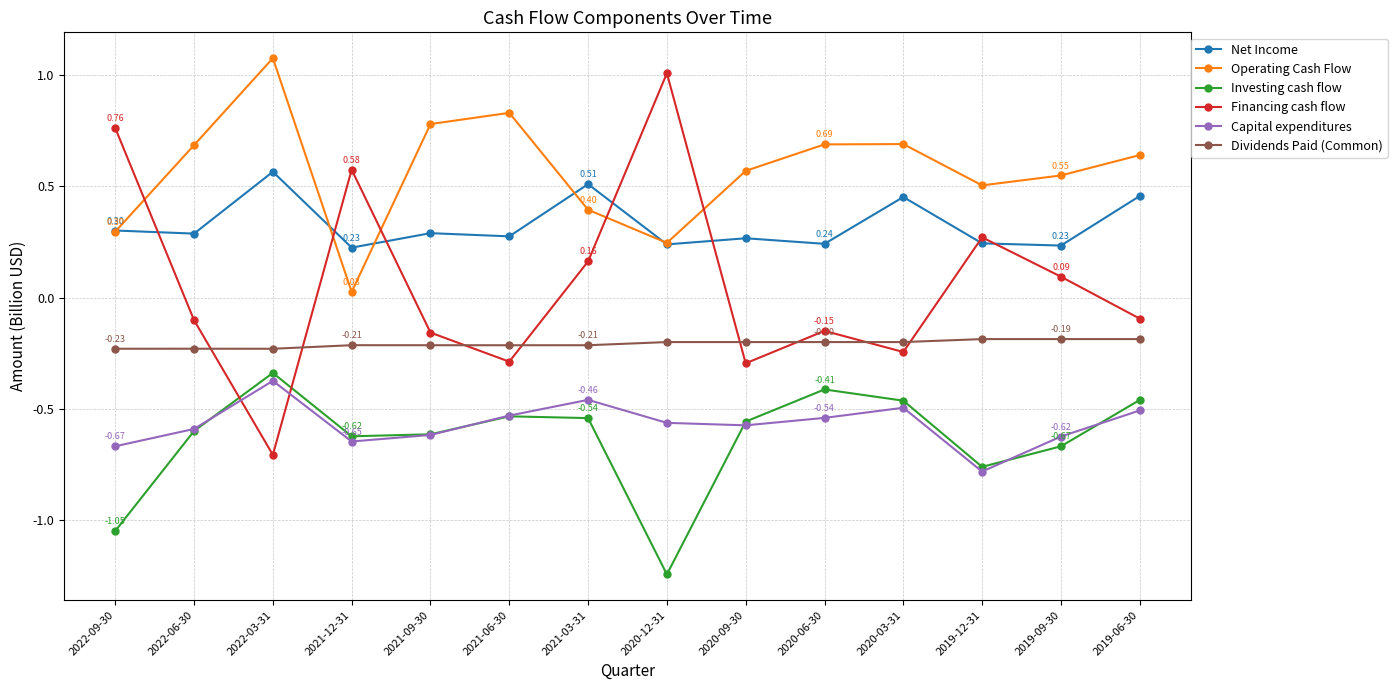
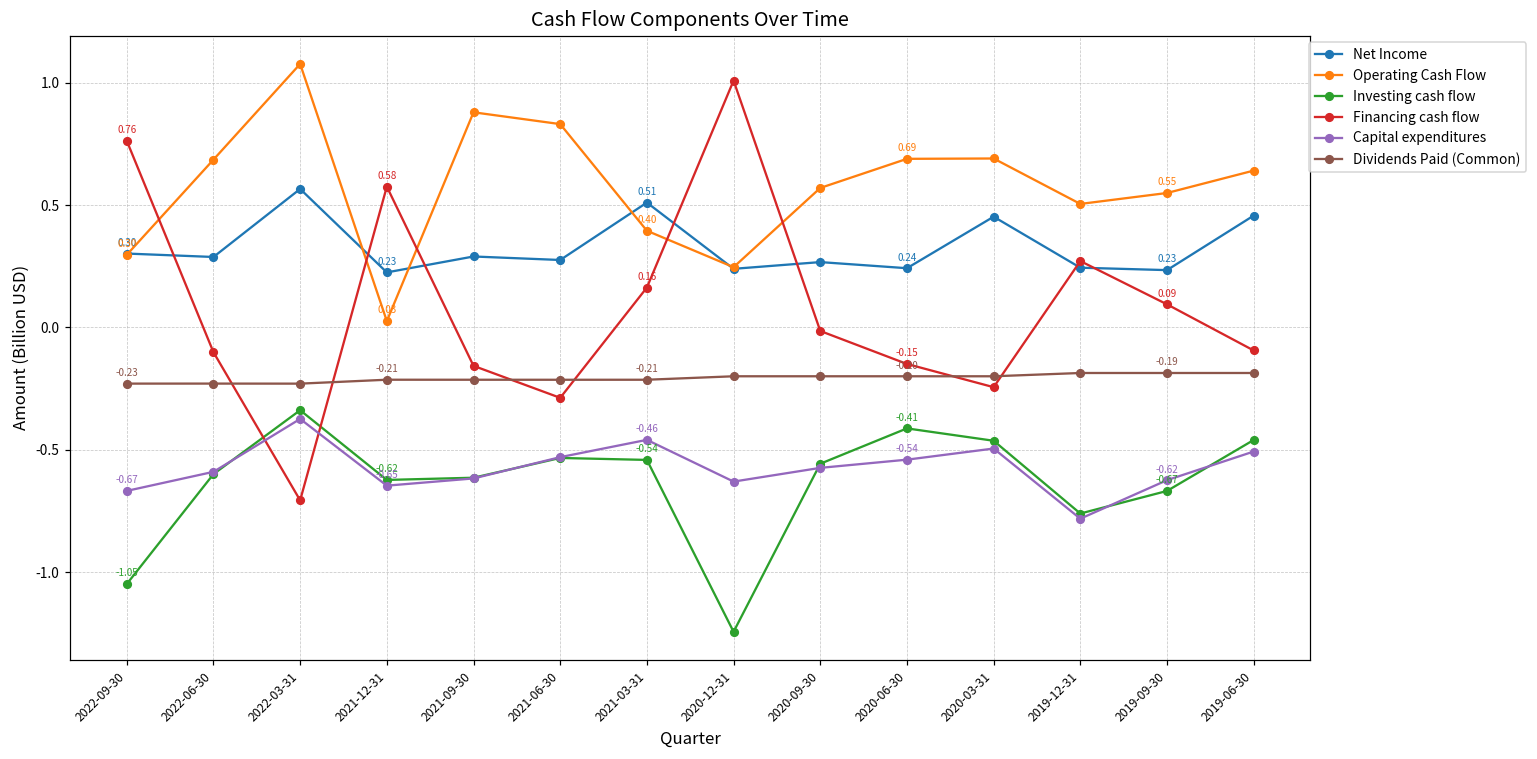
Operating Cash Flow, 2021-09-30: 0.78 -> 0.88
Capital expenditures, 2020-12-31: -0.56 -> -0.63
Financing cash flow, 2020-09-30: -0.29 -> -0.01
